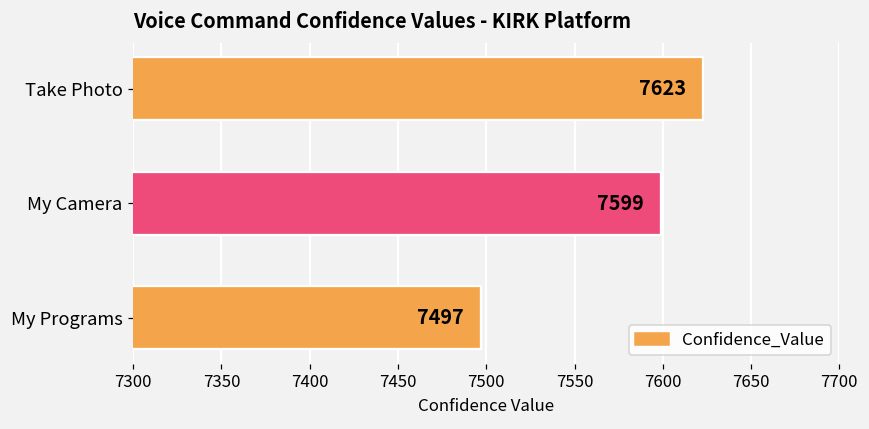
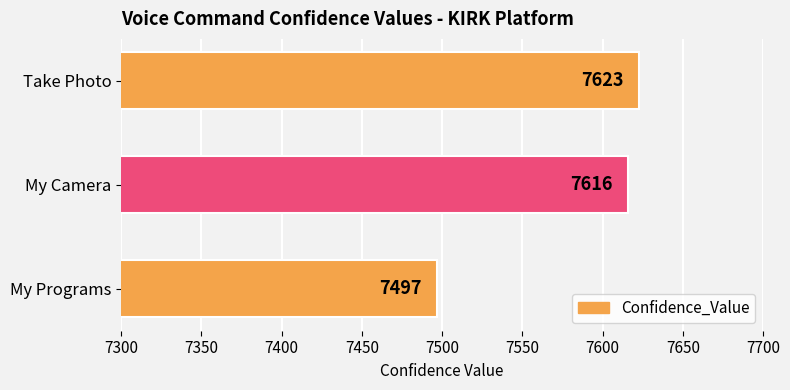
My Camera: 7599 -> 7616
